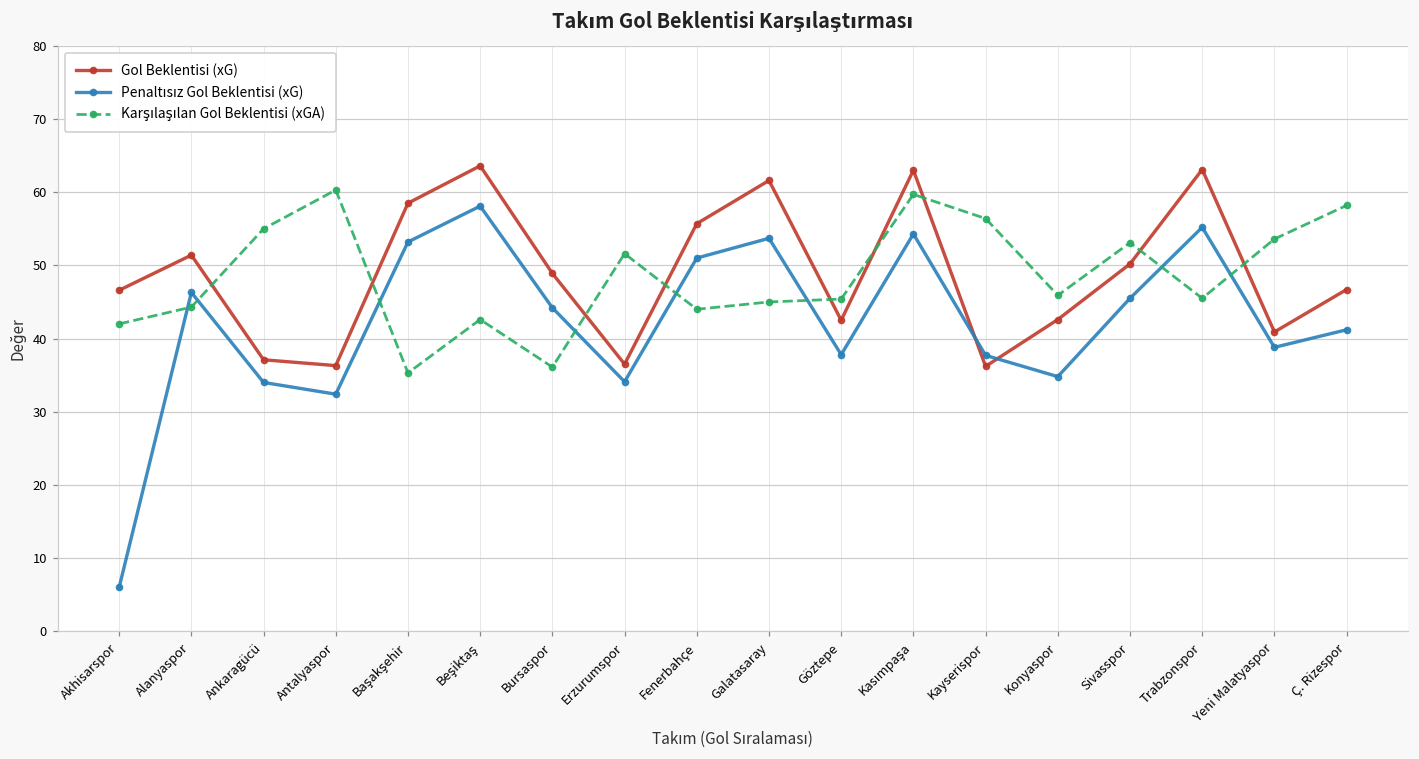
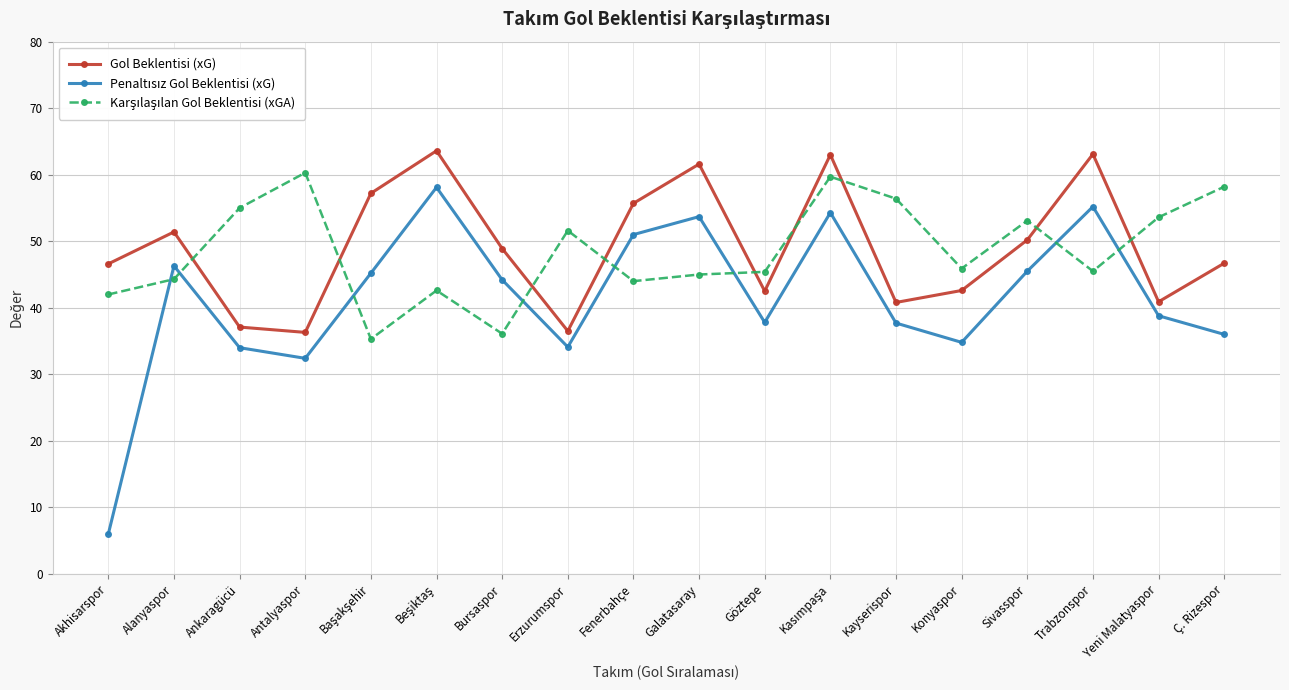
Gol Beklentisi (xG), Başakşehir: 59 -> 57
Penaltısız Gol Beklentisi (xG), Başakşehir: 53 -> 45
Gol Beklentisi (xG), Kayserispor: 36 -> 41
Penaltısız Gol Beklentisi (xG), Ç. Rizespor: 41 -> 36
